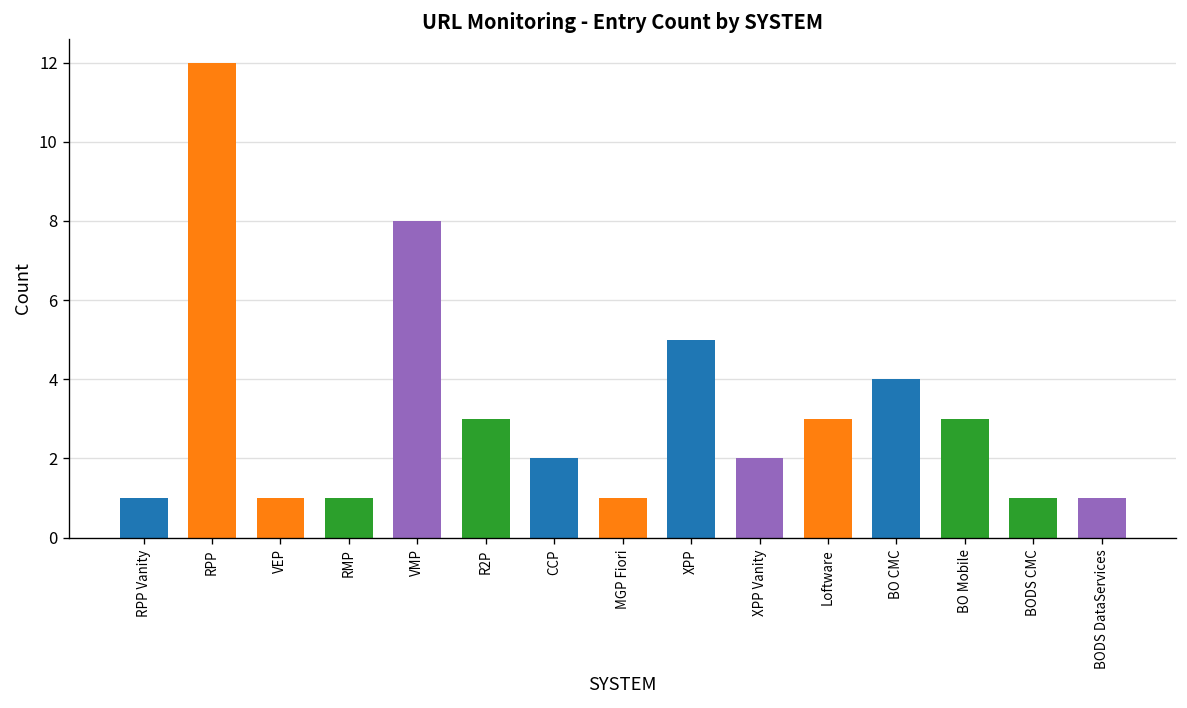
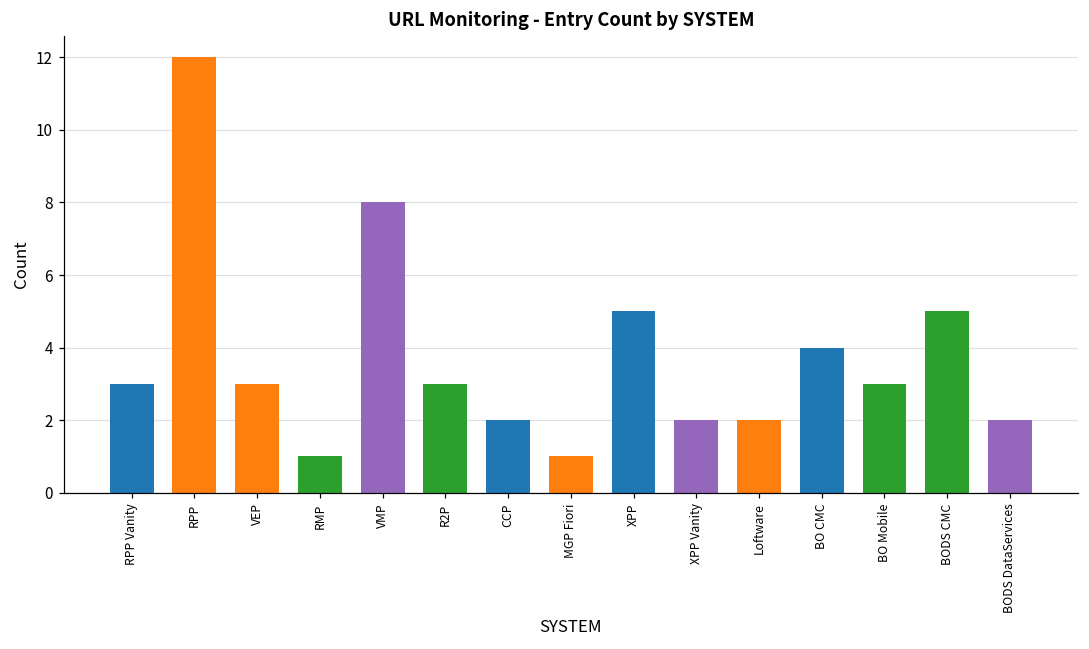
RPP Vanity: 1 -> 3
VEP: 1 -> 3
Loftware: 3 -> 2
BODS CMC: 1 -> 5
BODS DataServices: 1 -> 2
